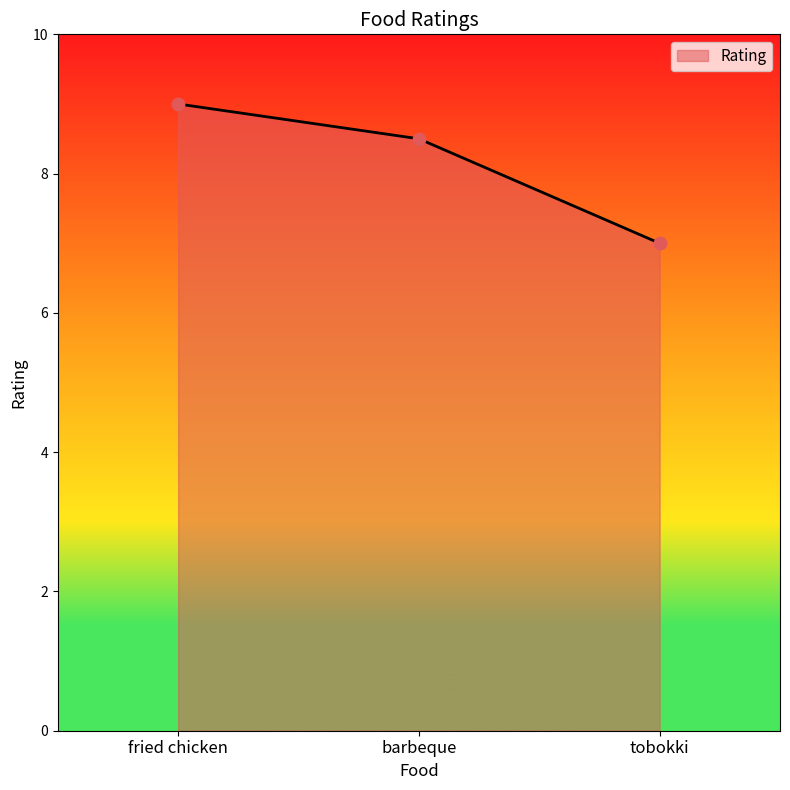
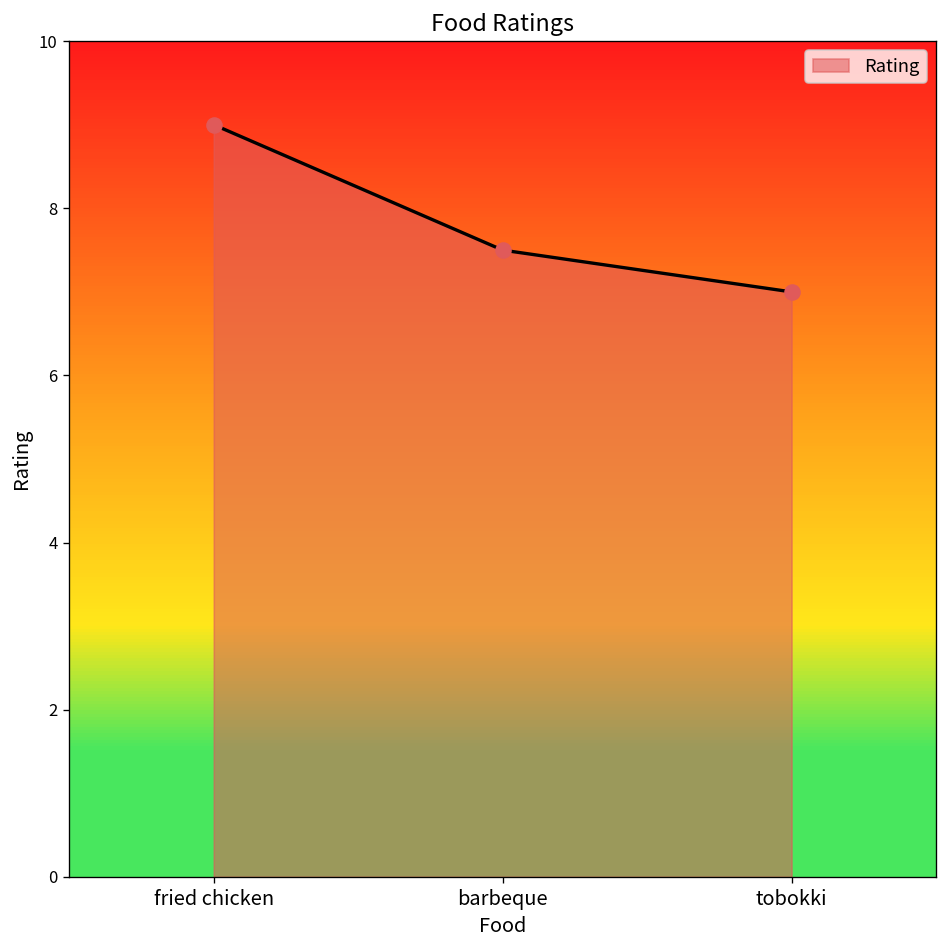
barbeque: 8.5 -> 7.5
